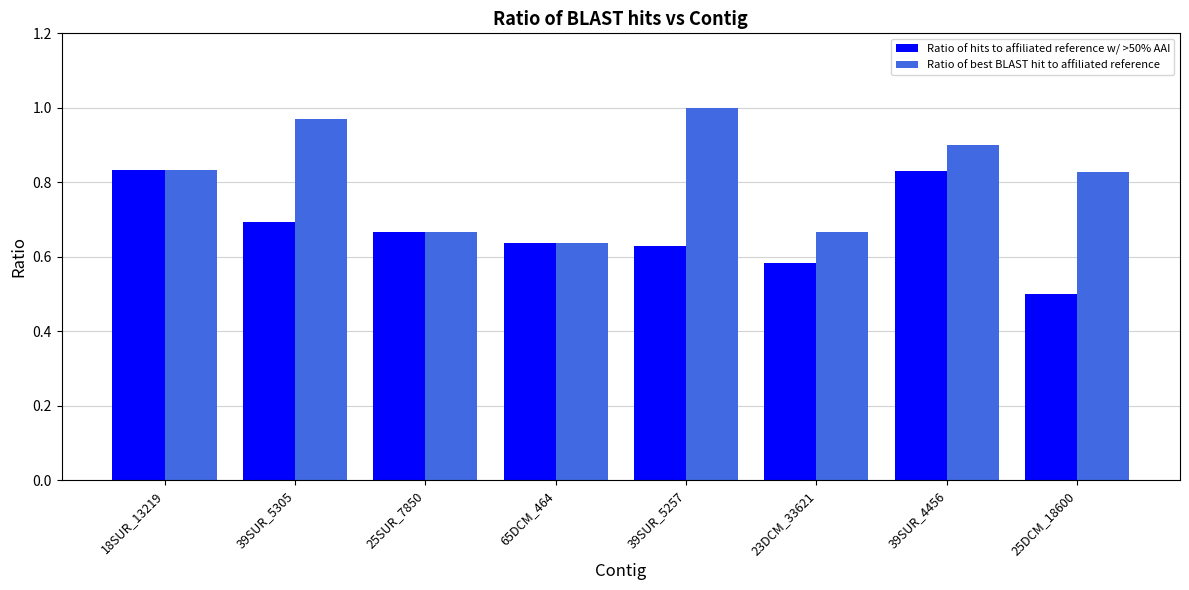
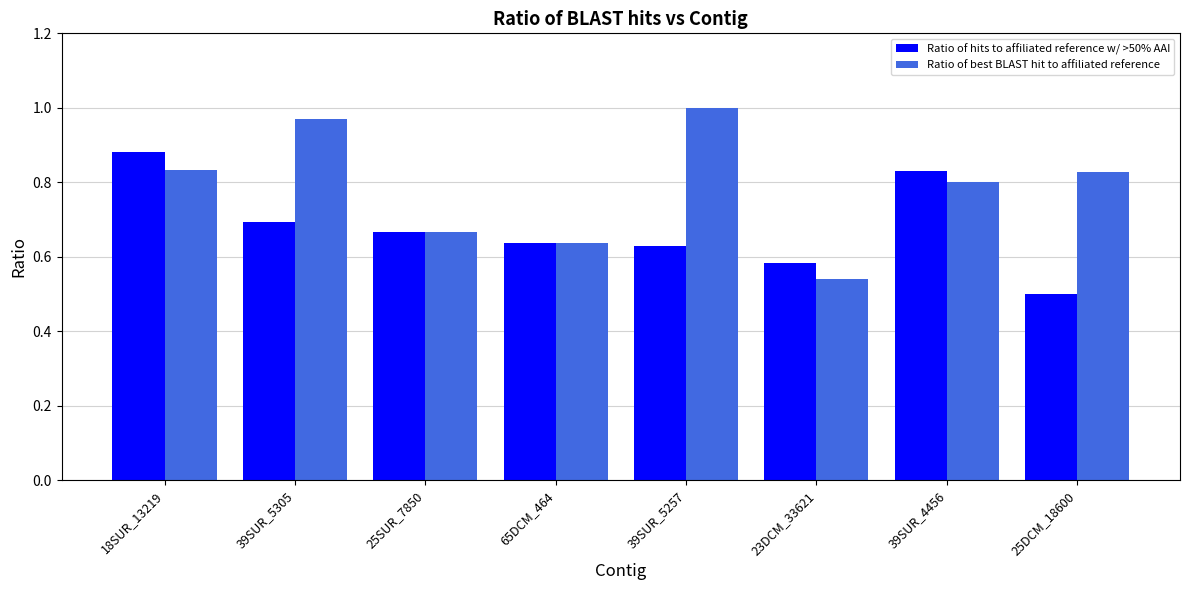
Ratio of hits to affiliated reference w/ >50% AAI, 18SUR_13219: 0.83 -> 0.88
Ratio of best BLAST hit to affiliated reference, 23DCM_33621: 0.67 -> 0.54
Ratio of best BLAST hit to affiliated reference, 39SUR_4456: 0.9 -> 0.8
